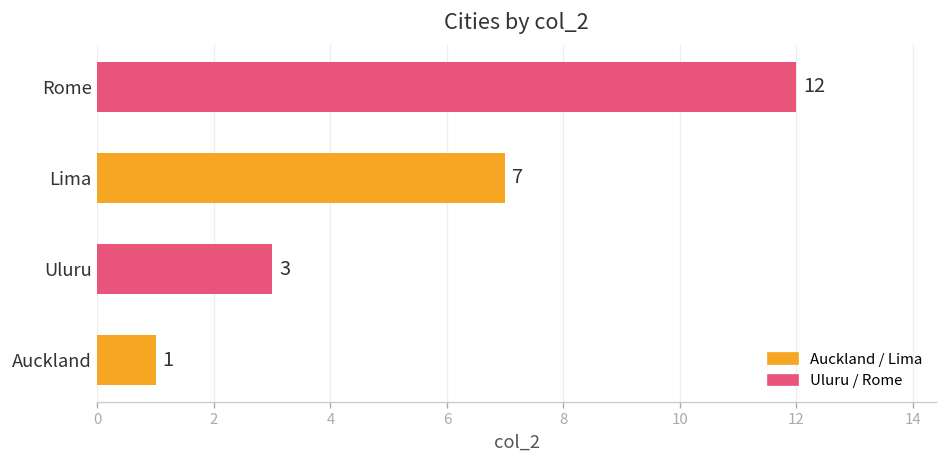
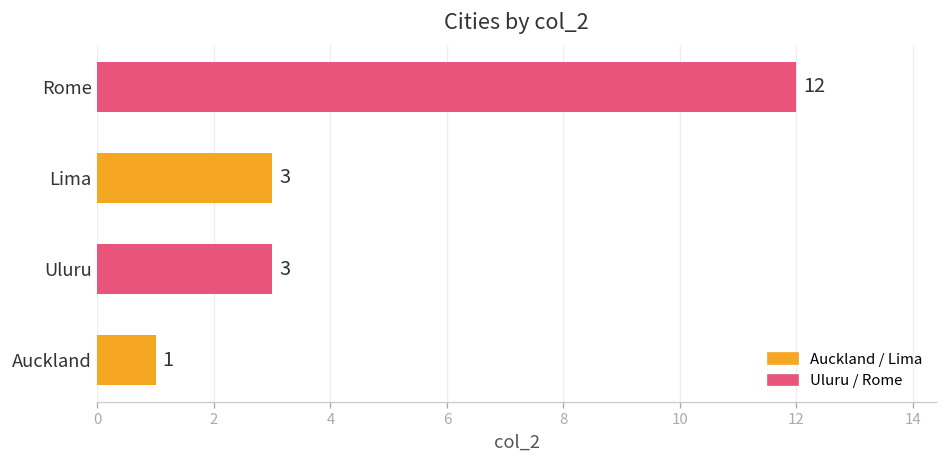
Lima: 7 -> 3
